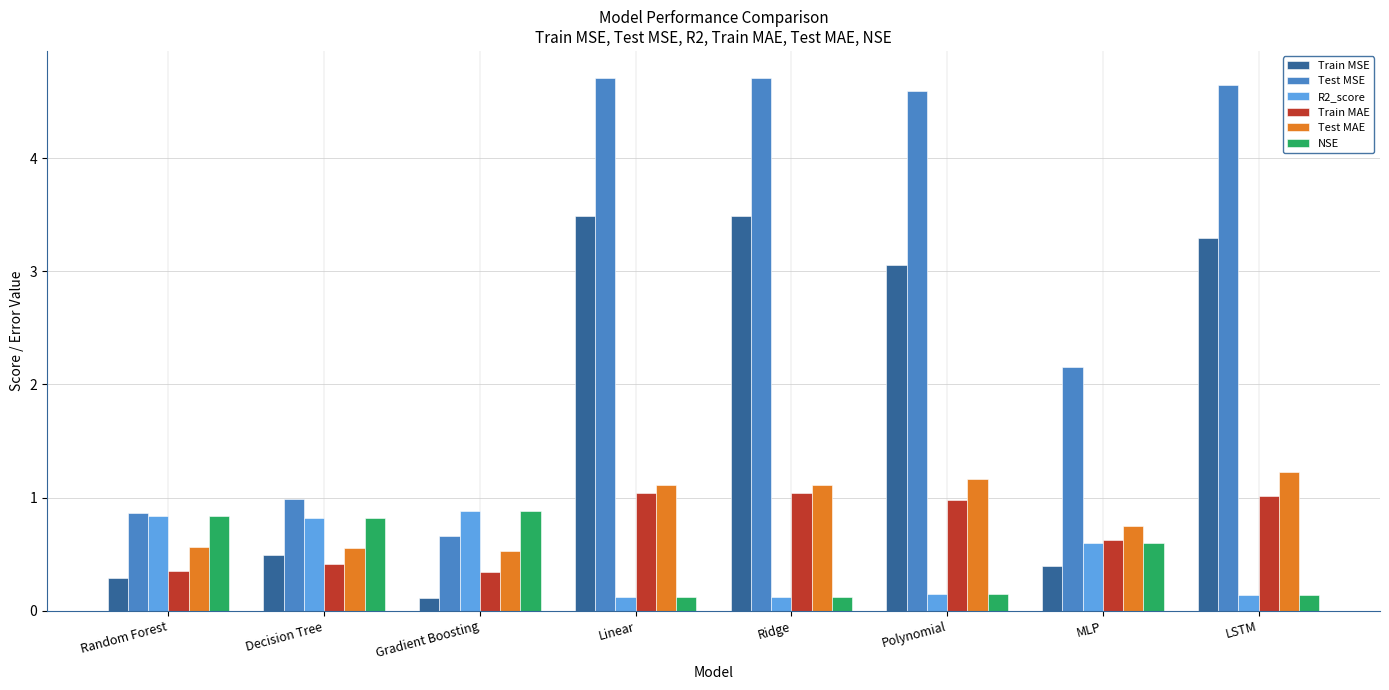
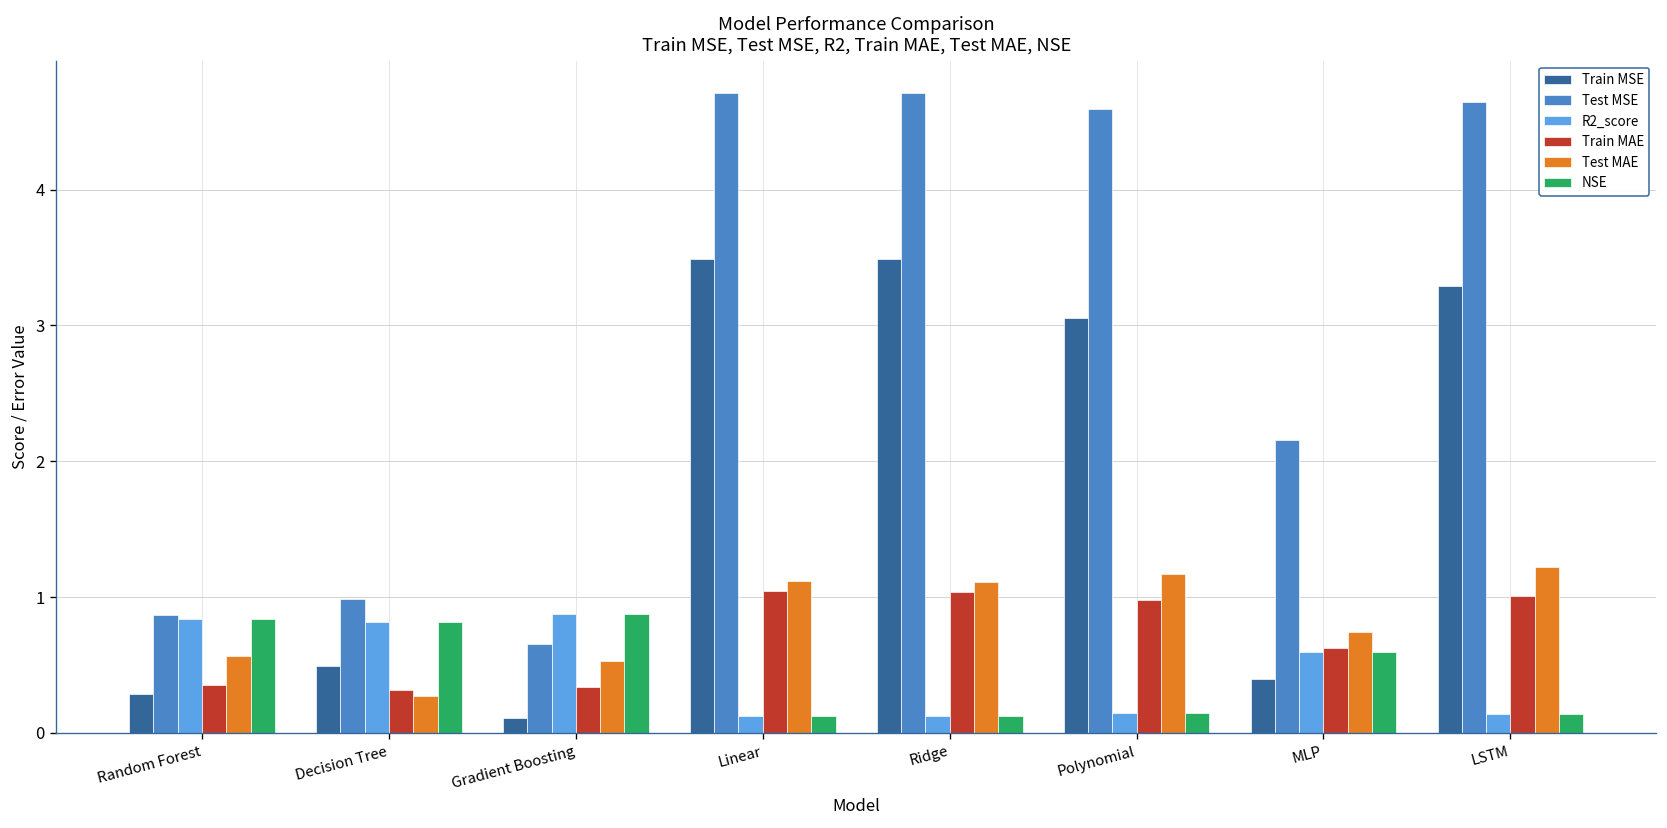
Train MAE, Decision Tree: 0.41 -> 0.32
Test MAE, Decision Tree: 0.56 -> 0.27
